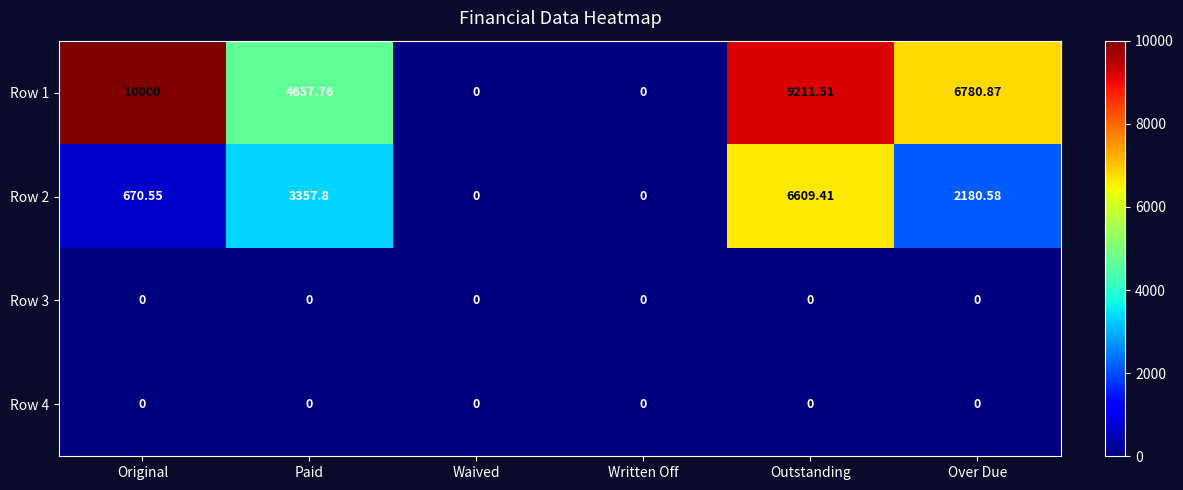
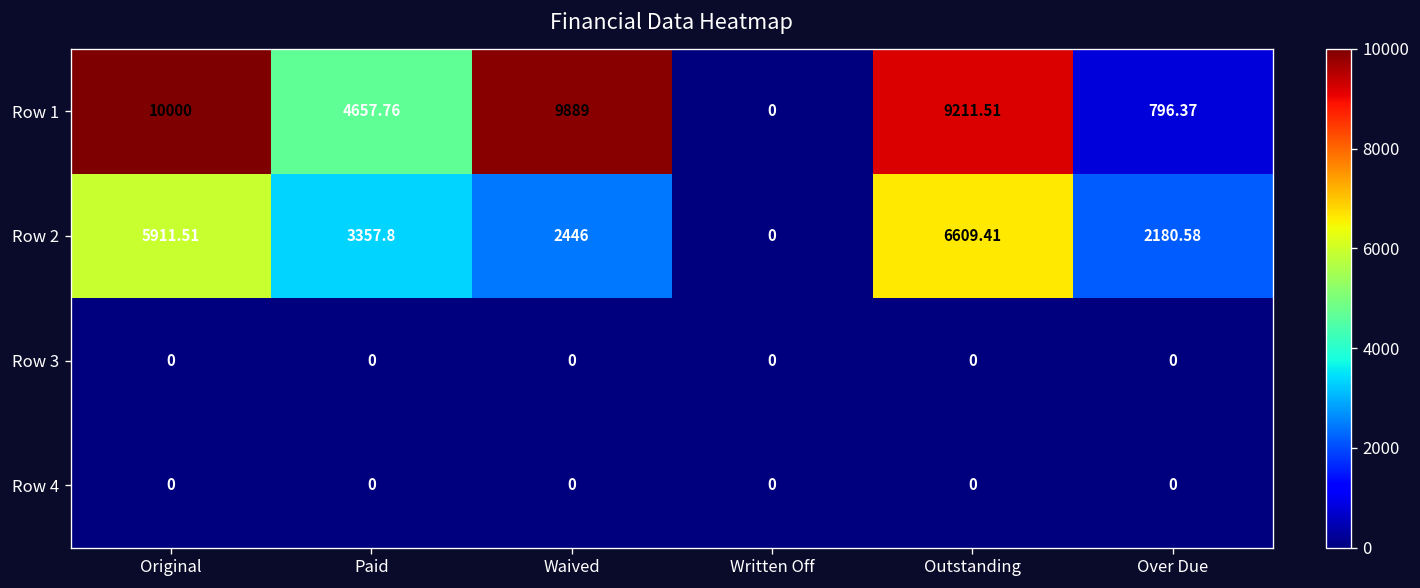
Row 1, Waived: 0 -> 9889
Row 1, Over Due: 6780.87 -> 796.37
Row 2, Original: 670.55 -> 5911.51
Row 2, Waived: 0 -> 2446
